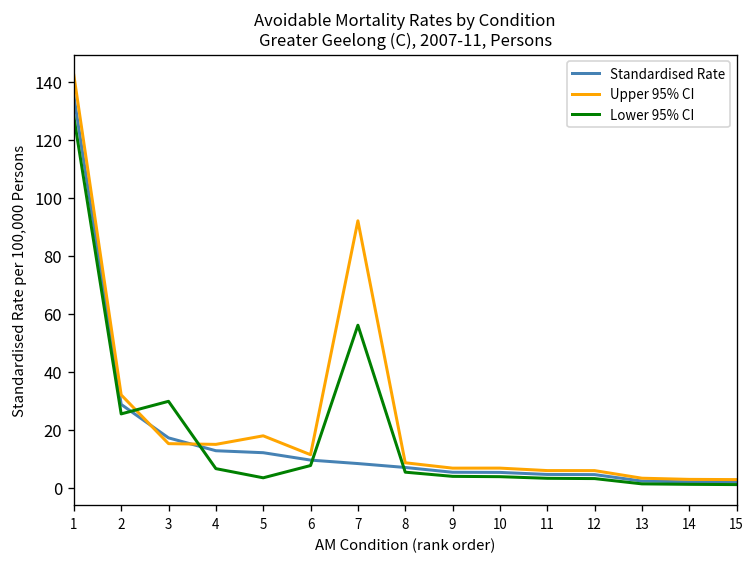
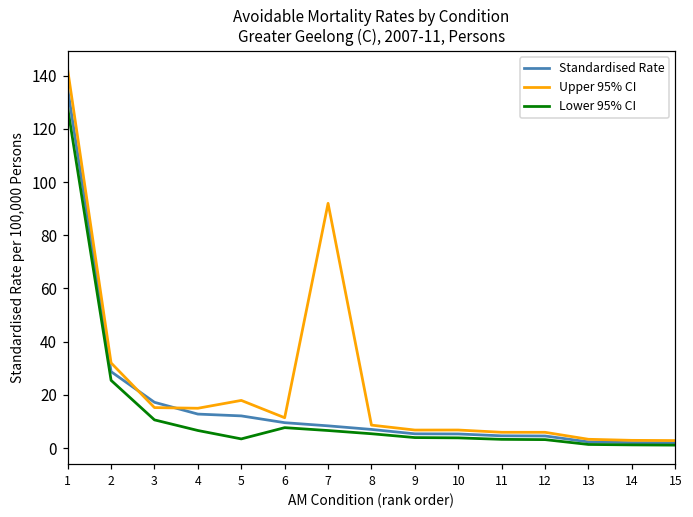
Lower 95% CI, 3: 30 -> 11
Lower 95% CI, 7: 56 -> 7
